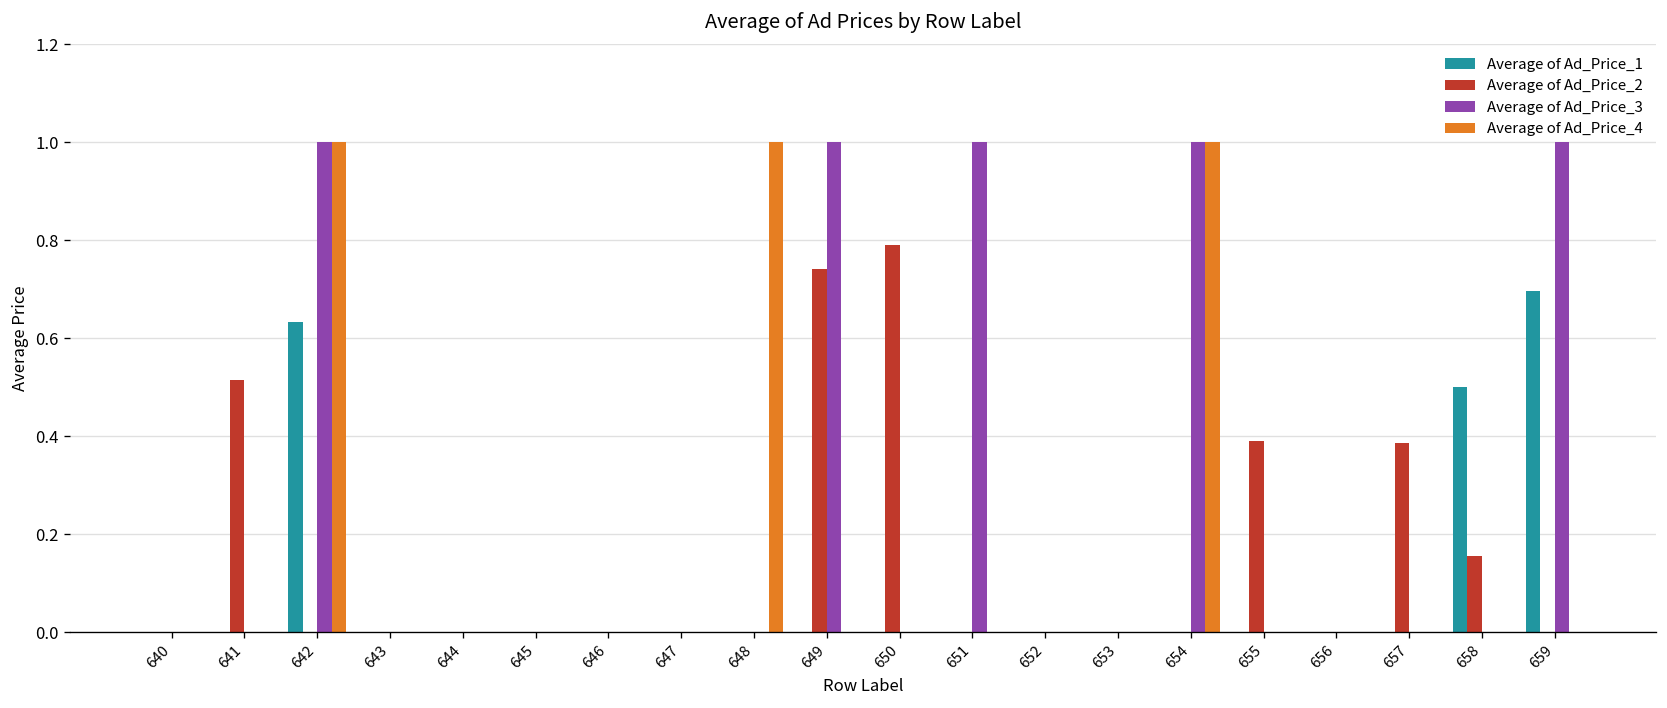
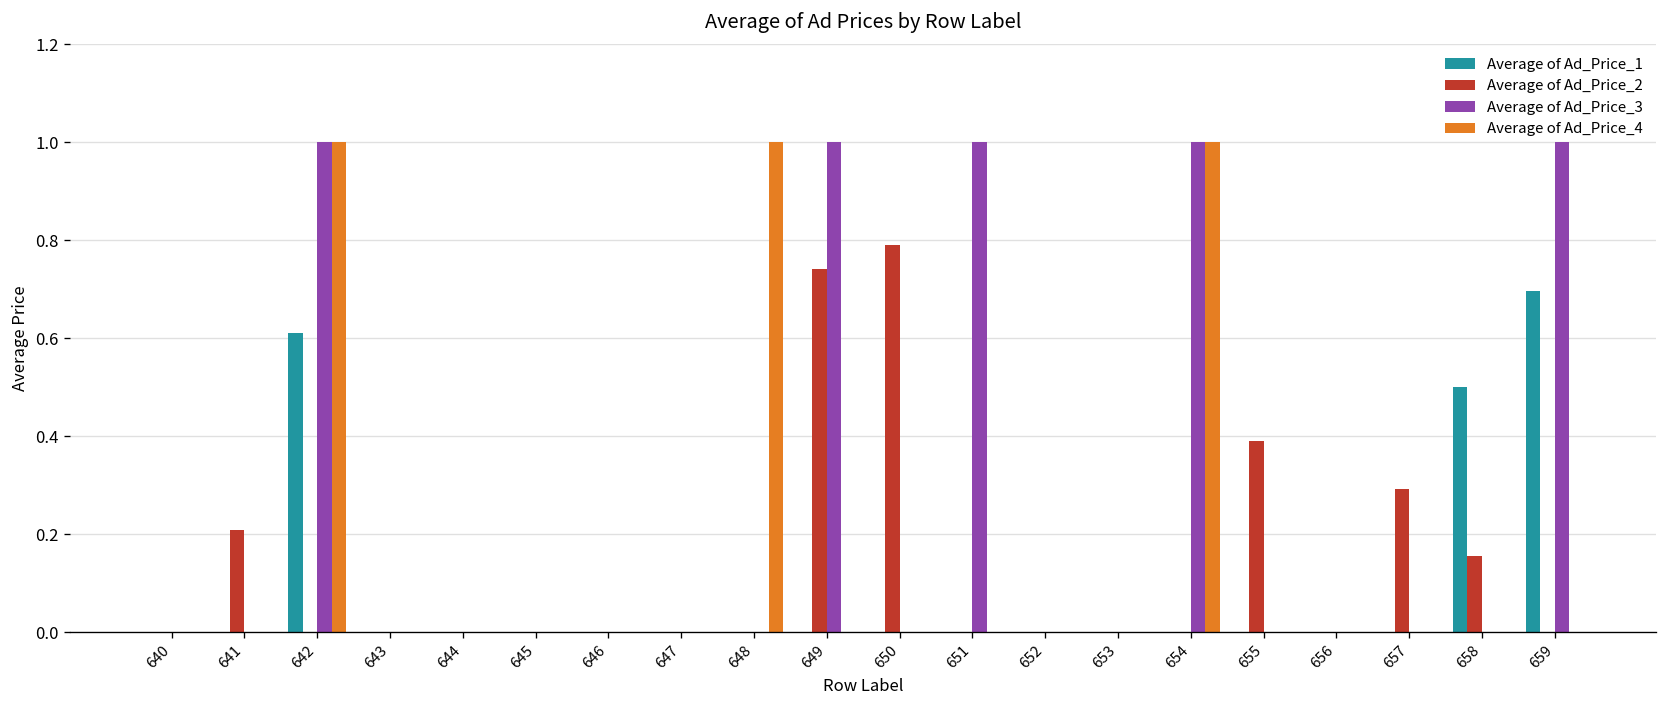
Average of Ad_Price_2, 641: 0.52 -> 0.21
Average of Ad_Price_1, 642: 0.63 -> 0.61
Average of Ad_Price_2, 657: 0.39 -> 0.29
